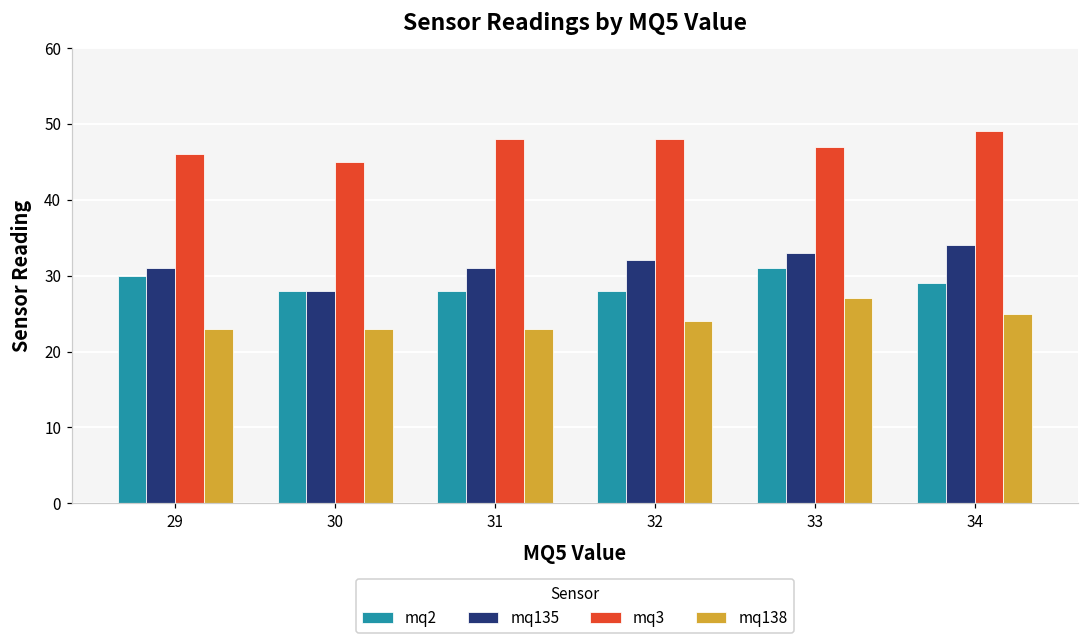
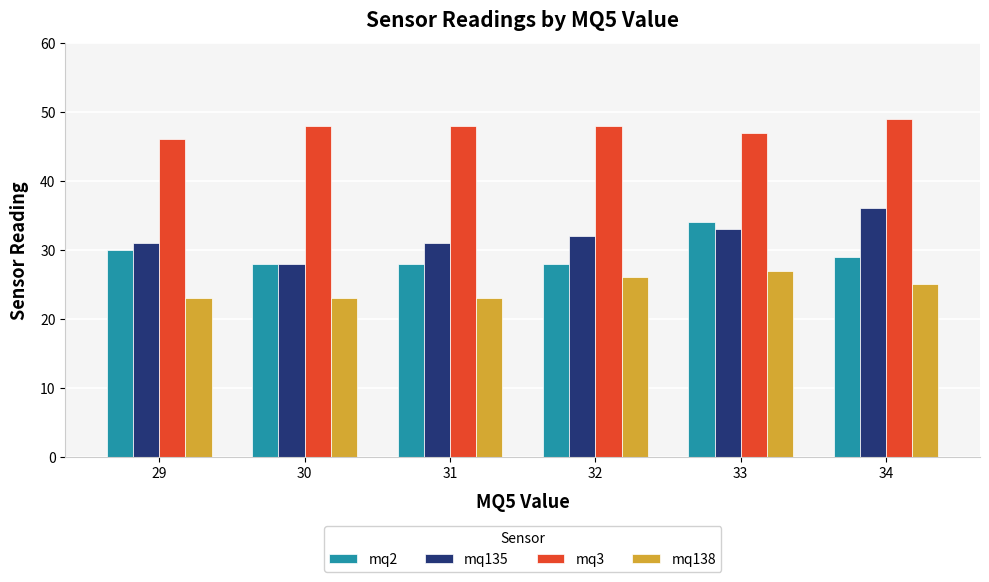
mq3, 30: 45 -> 48
mq138, 32: 24 -> 26
mq2, 33: 31 -> 34
mq135, 34: 34 -> 36
